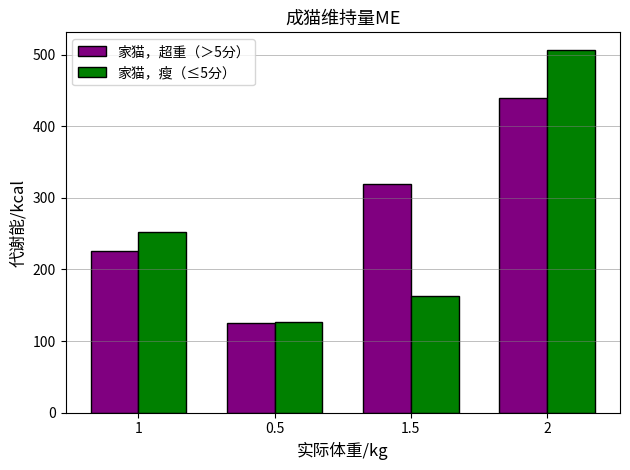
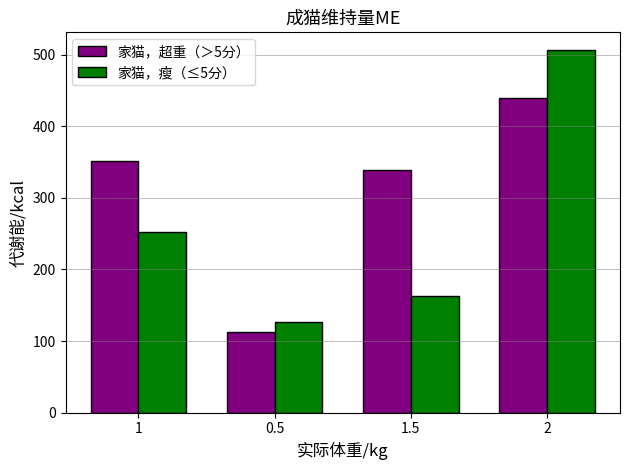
家猫，超重（＞5分）, 1: 230 -> 350
家猫，超重（＞5分）, 0.5: 130 -> 110
家猫，超重（＞5分）, 1.5: 320 -> 340
